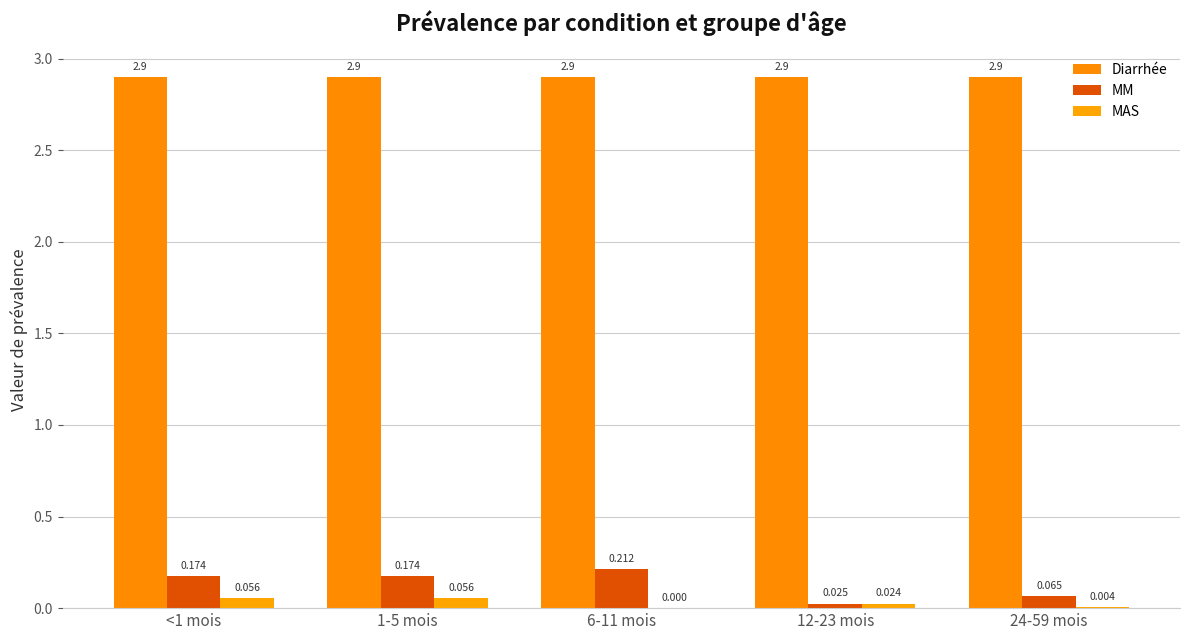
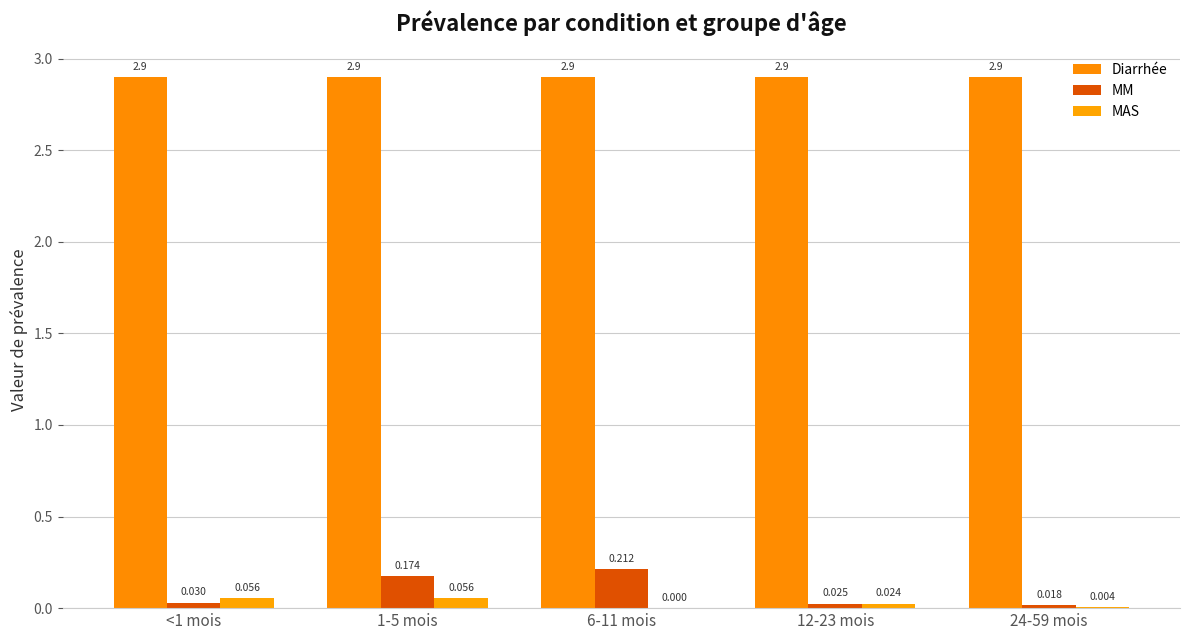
MM, <1 mois: 0.174 -> 0.030
MM, 24-59 mois: 0.065 -> 0.018
